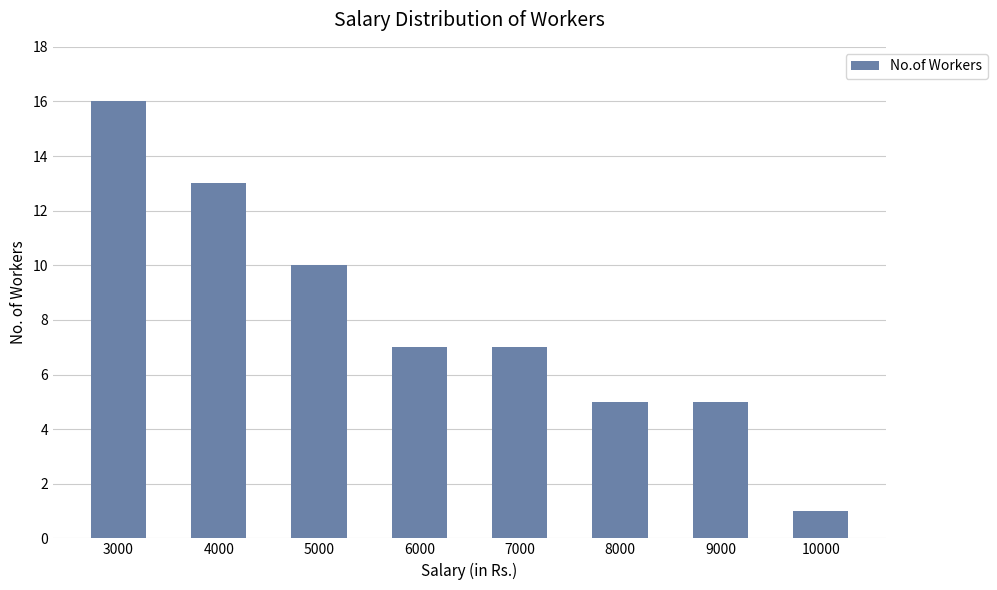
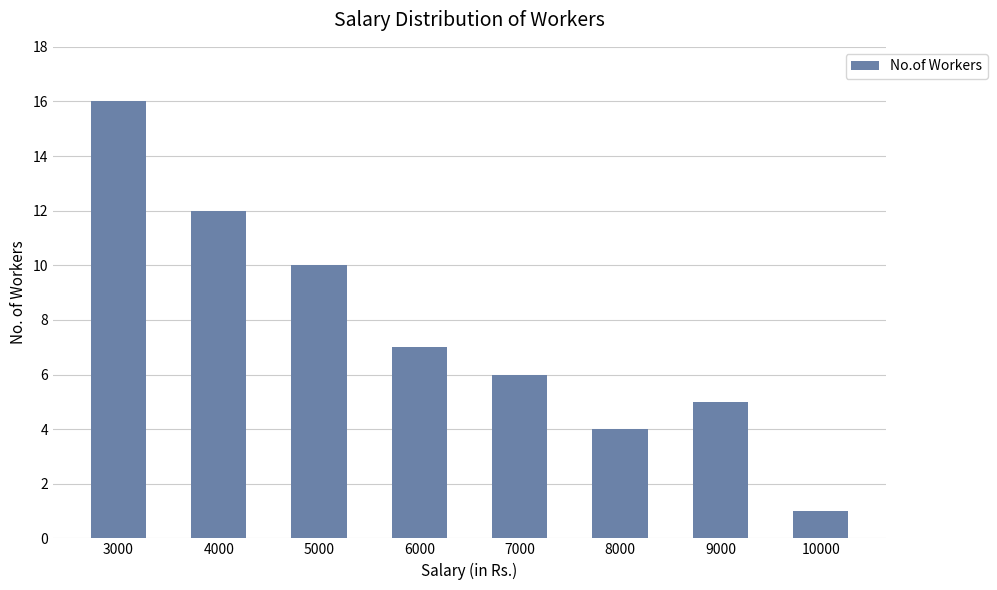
4000: 13 -> 12
7000: 7 -> 6
8000: 5 -> 4
